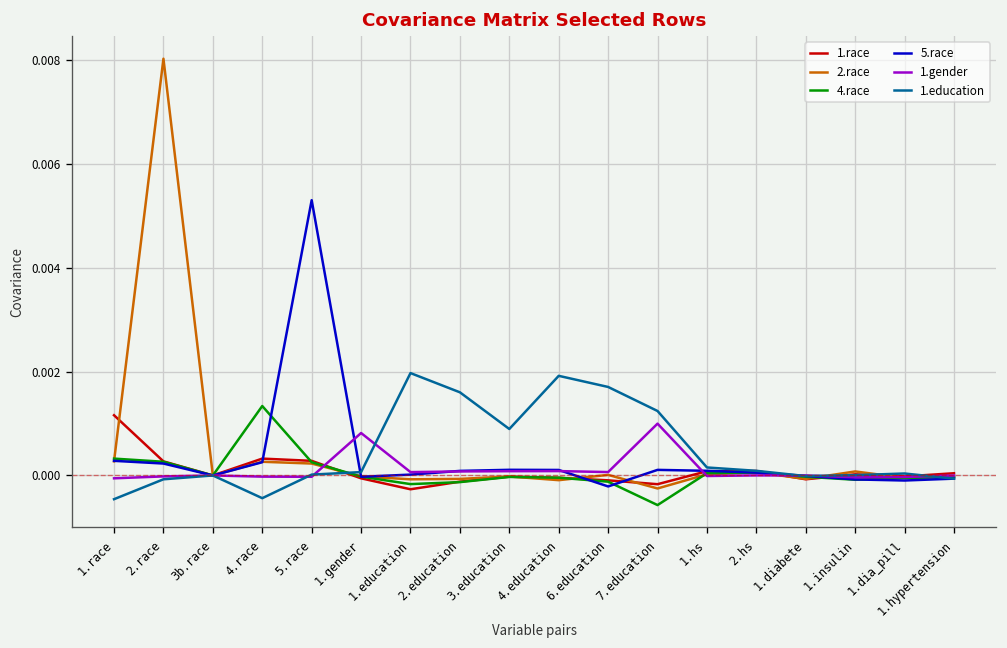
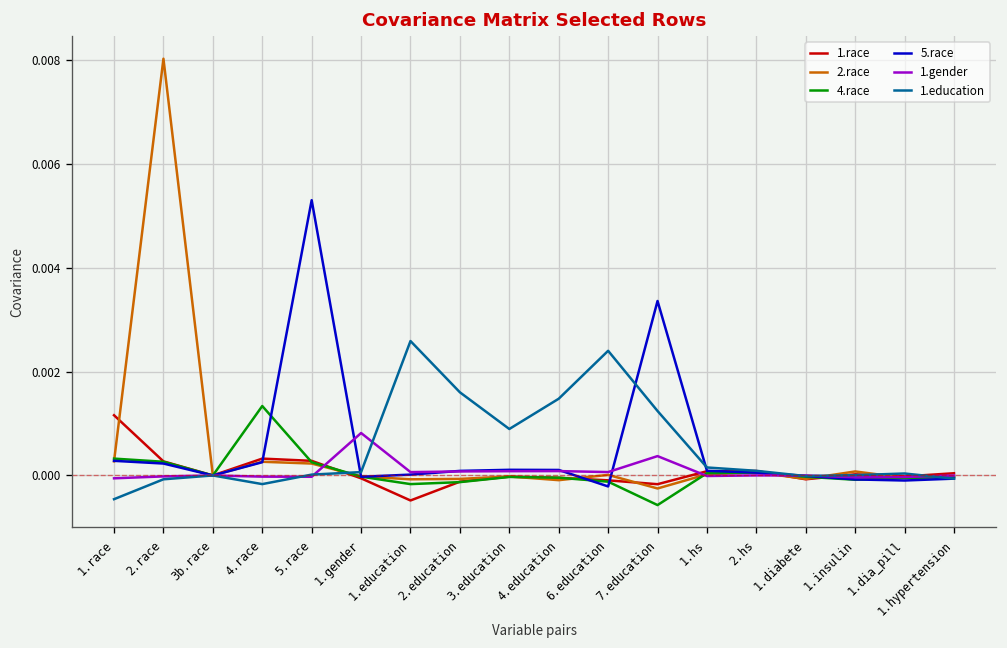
1.education, 4.race: -0.0004 -> -0.0002
1.race, 1.education: -0.0003 -> -0.0005
1.education, 1.education: 0.0020 -> 0.0026
1.education, 4.education: 0.0019 -> 0.0015
1.education, 6.education: 0.0017 -> 0.0024
5.race, 7.education: 0.0001 -> 0.0034
1.gender, 7.education: 0.0010 -> 0.0004
